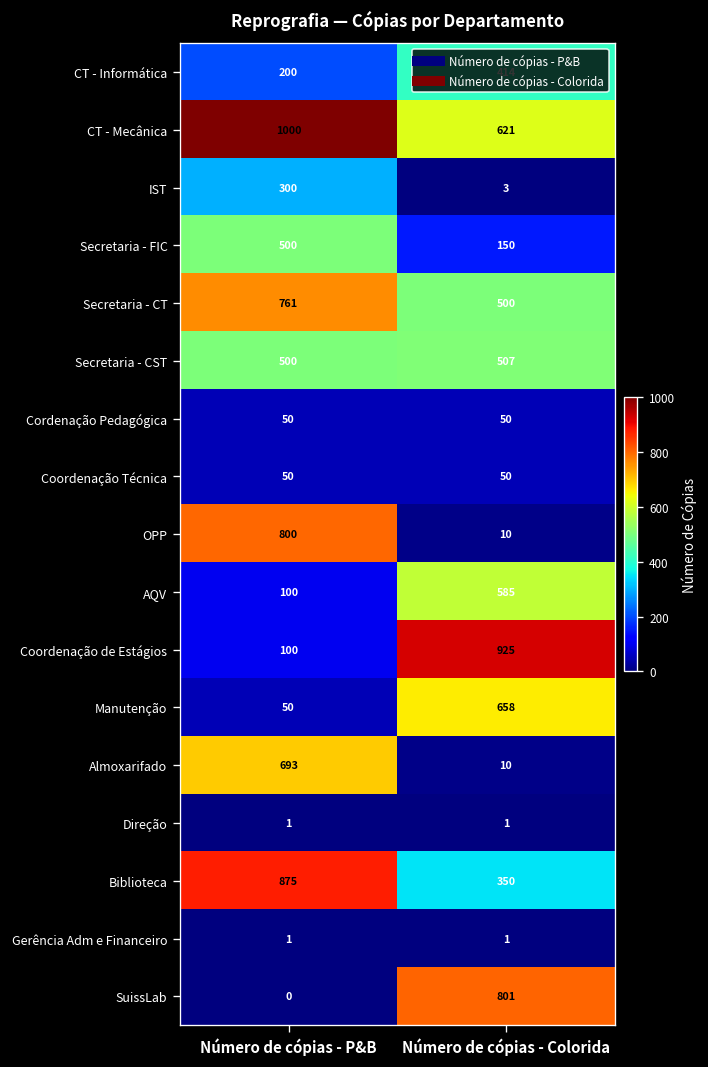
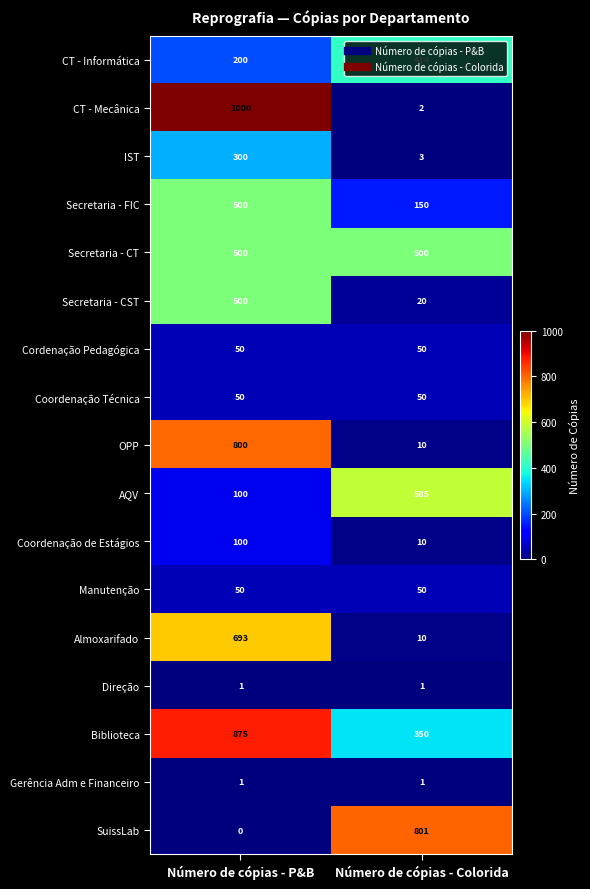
CT - Mecânica, Número de cópias - Colorida: 621 -> 2
Secretaria - CT, Número de cópias - P&B: 761 -> 500
Secretaria - CST, Número de cópias - Colorida: 507 -> 20
Coordenação de Estágios, Número de cópias - Colorida: 925 -> 10
Manutenção, Número de cópias - Colorida: 658 -> 50
